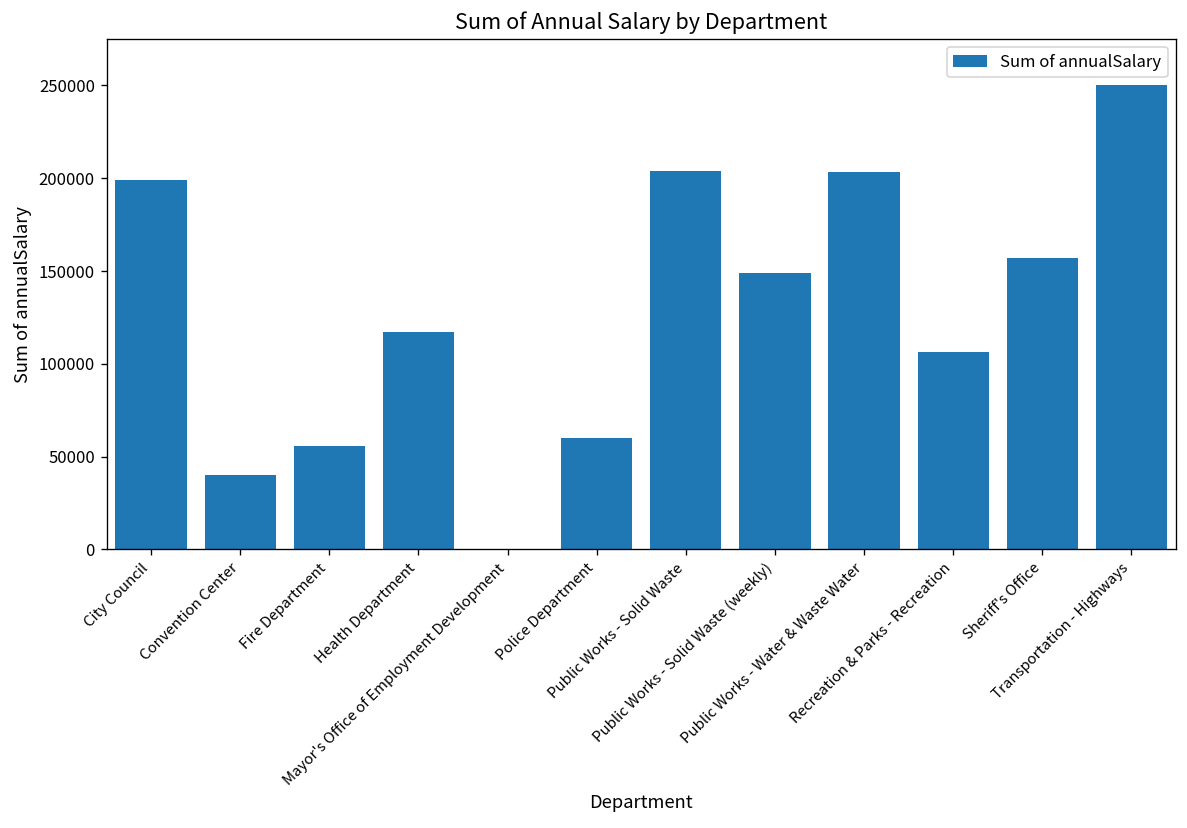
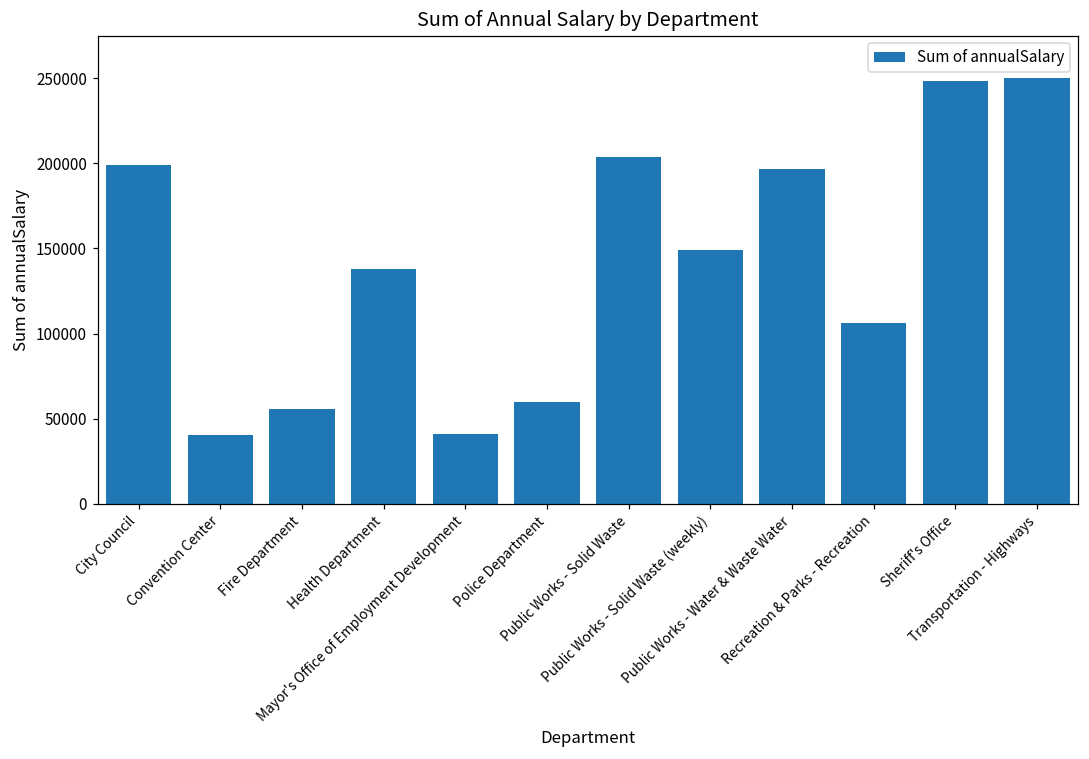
Health Department: 117000 -> 138000
Mayor's Office of Employment Development: 0 -> 41000
Public Works - Water & Waste Water: 204000 -> 197000
Sheriff's Office: 157000 -> 248000
